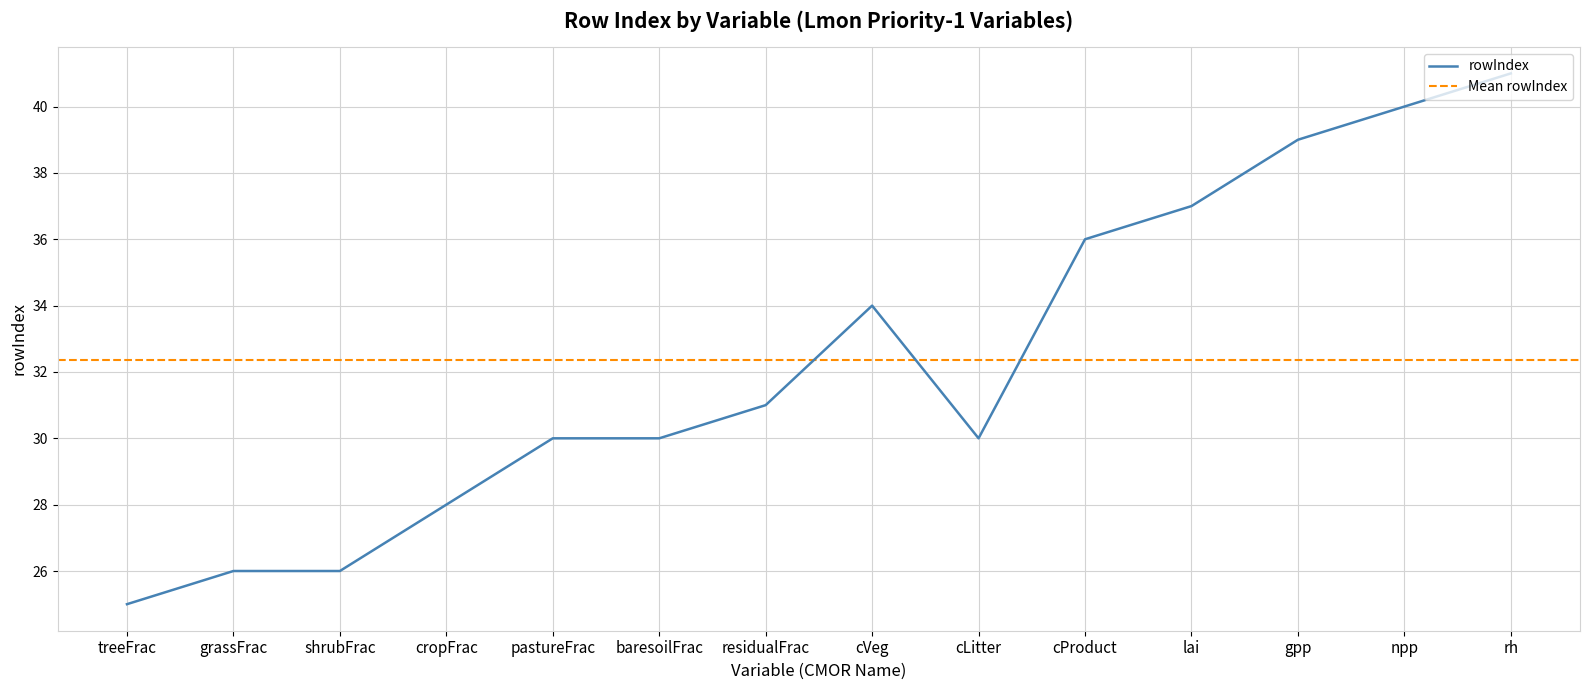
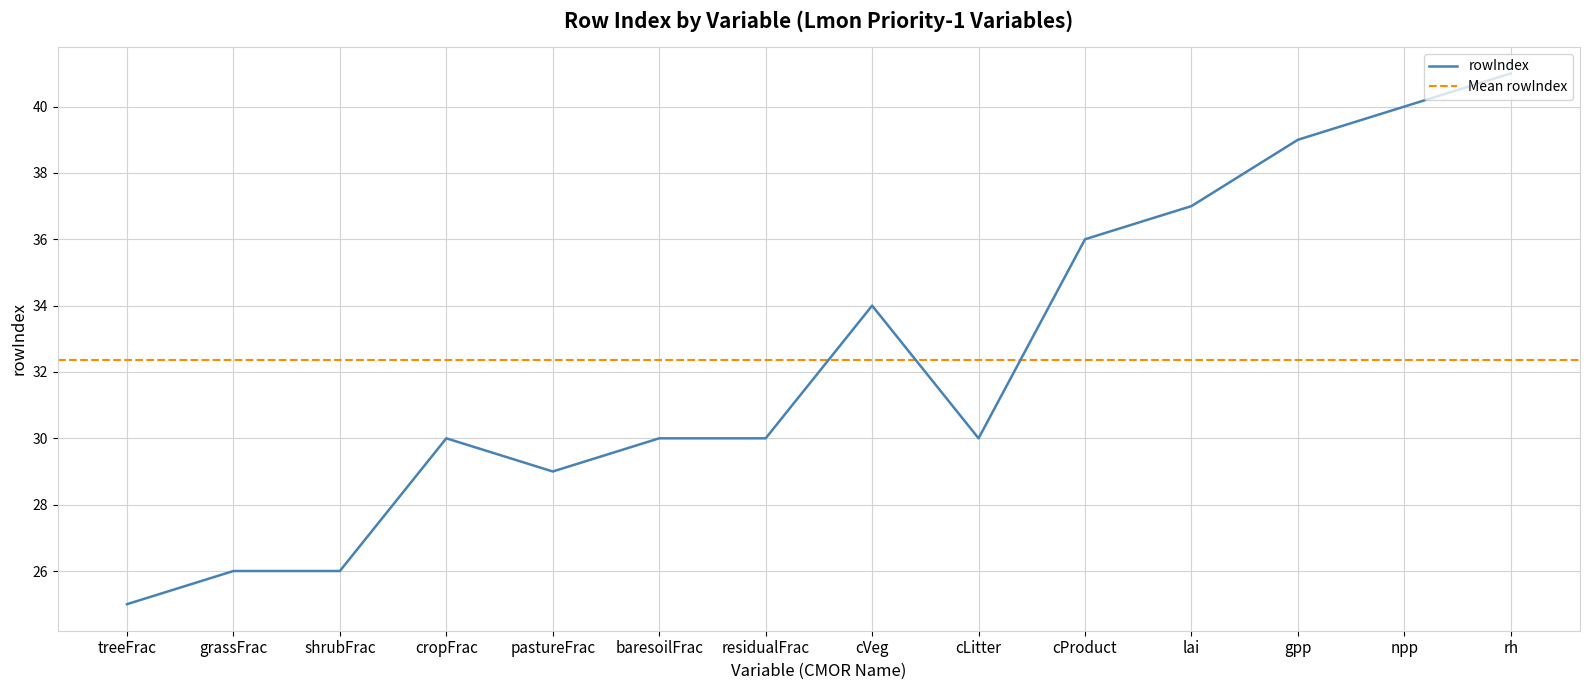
cropFrac: 28 -> 30
pastureFrac: 30 -> 29
residualFrac: 31 -> 30
